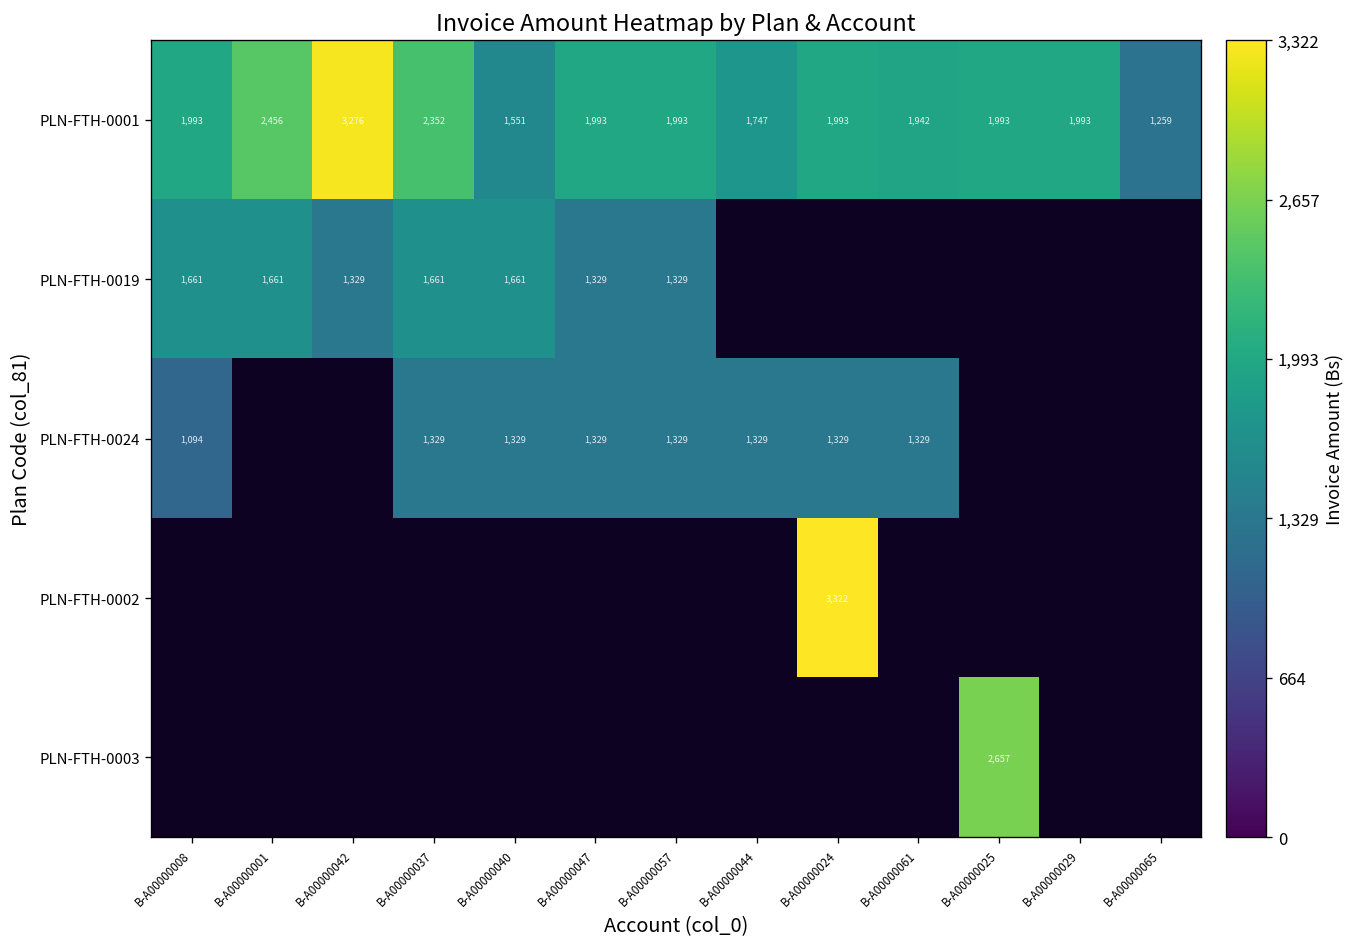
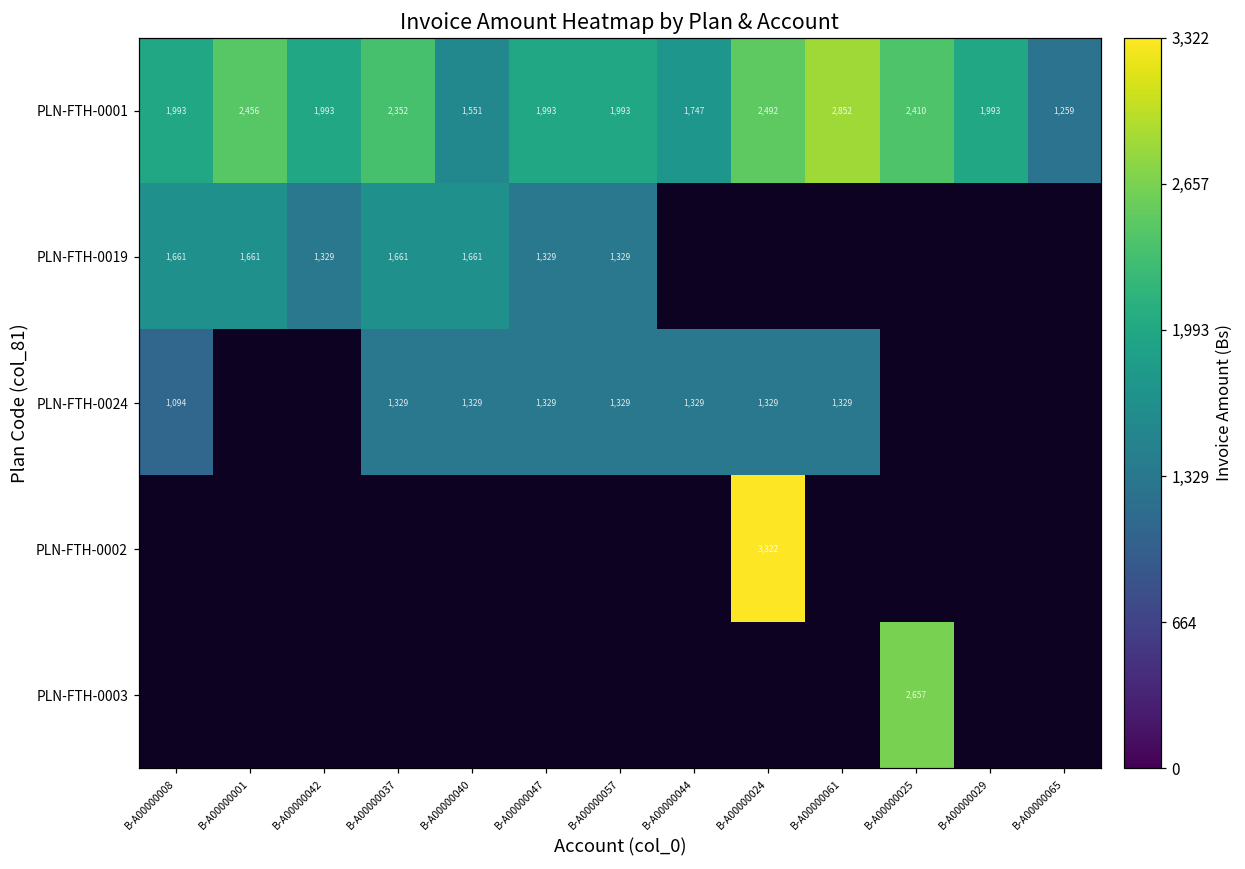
PLN-FTH-0001, B-A00000042: 3,276 -> 1,993
PLN-FTH-0001, B-A00000024: 1,993 -> 2,492
PLN-FTH-0001, B-A00000061: 1,942 -> 2,852
PLN-FTH-0001, B-A00000025: 1,993 -> 2,410
